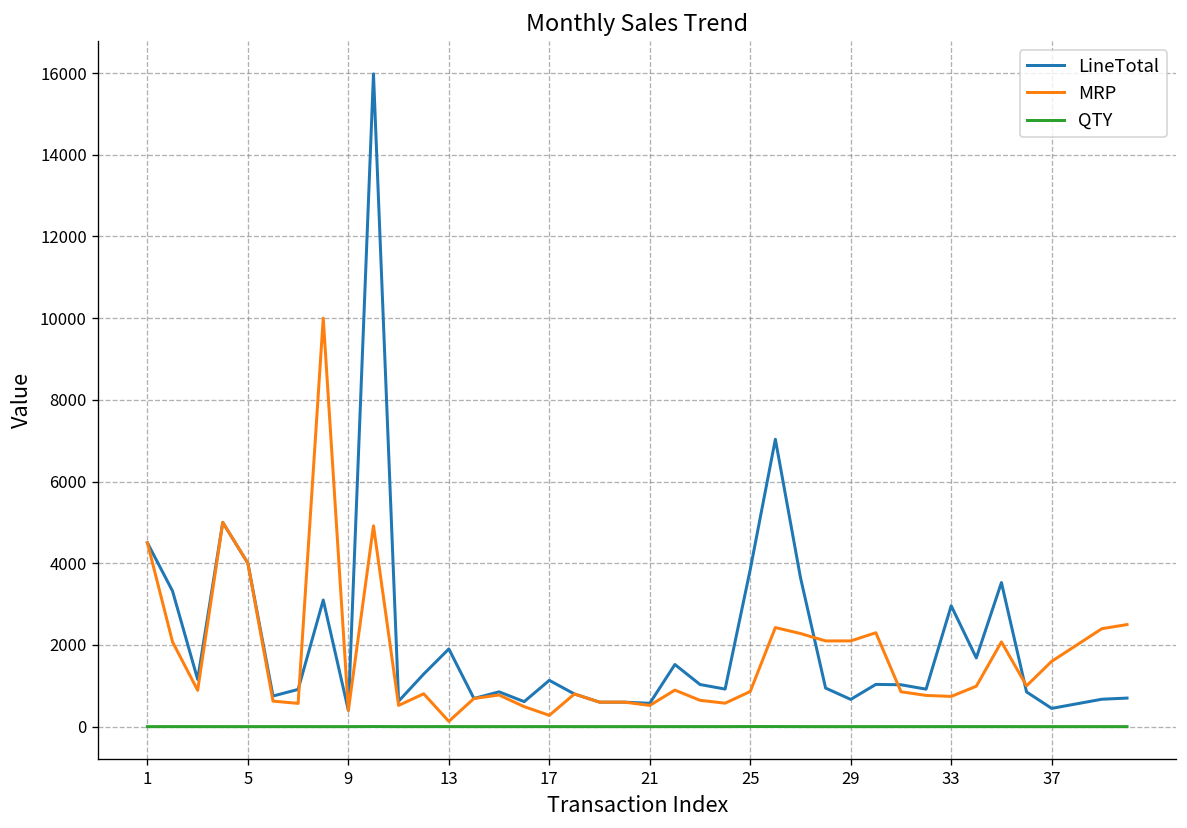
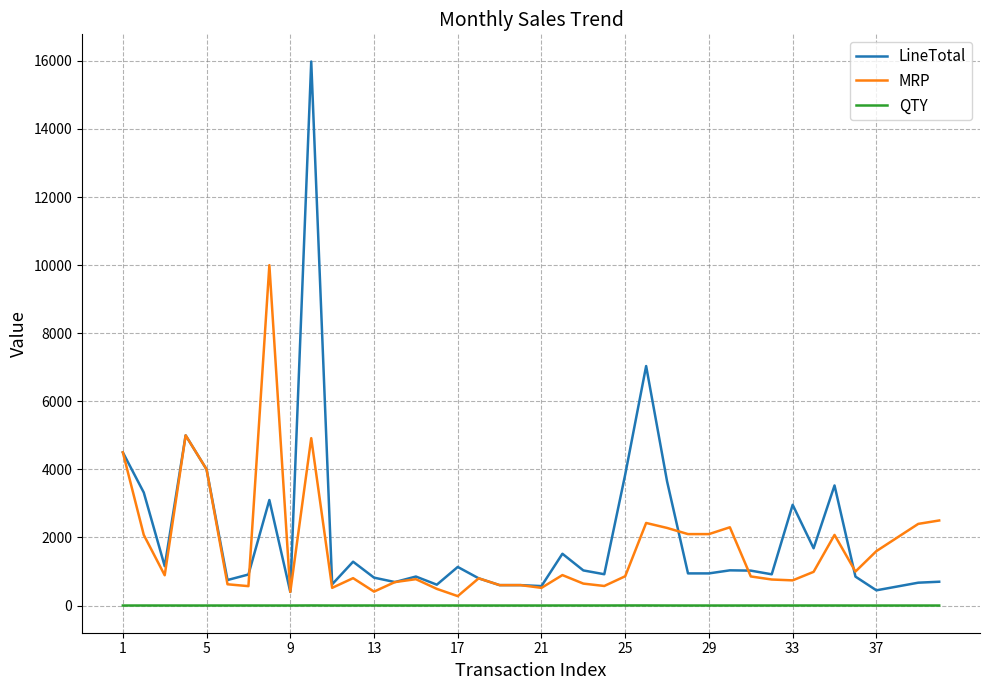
LineTotal, 13: 1900 -> 800
MRP, 13: 100 -> 400
LineTotal, 29: 700 -> 900
